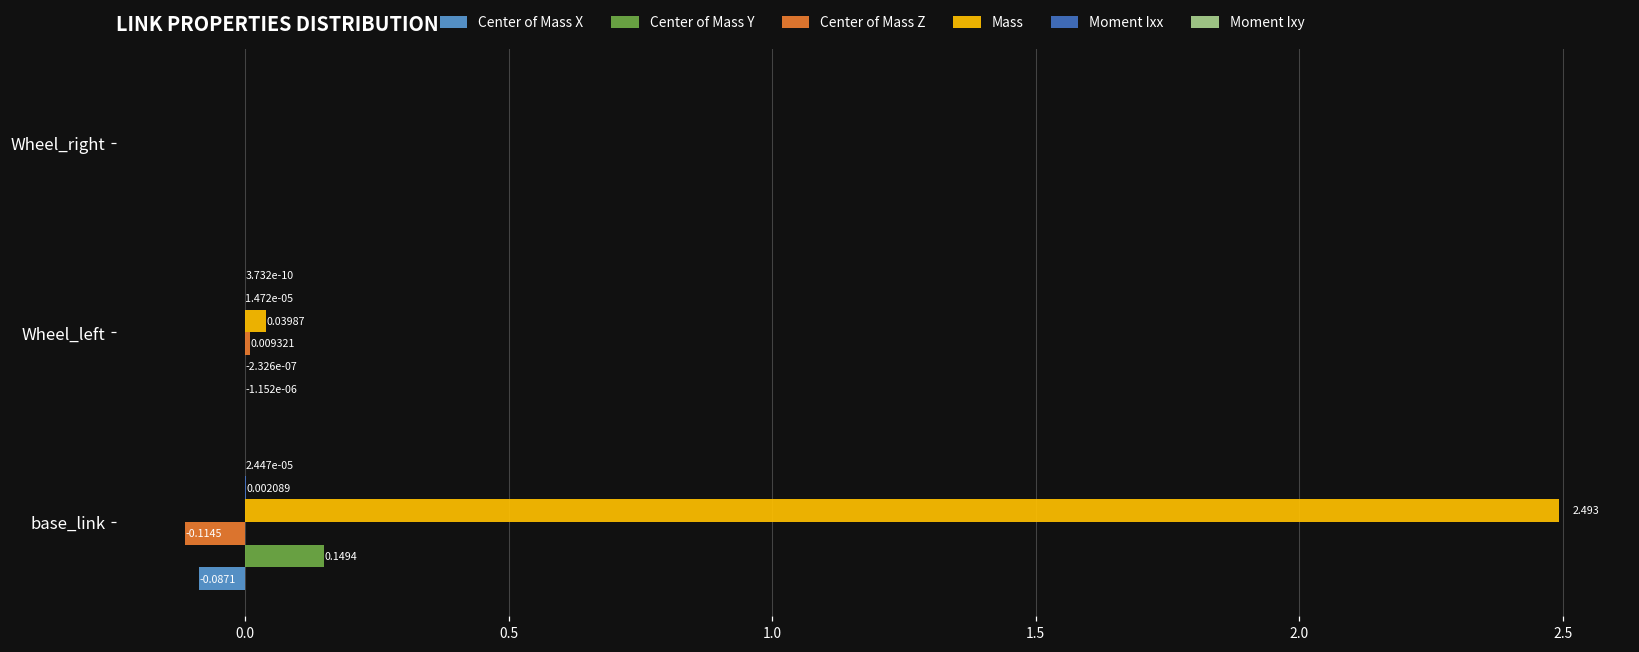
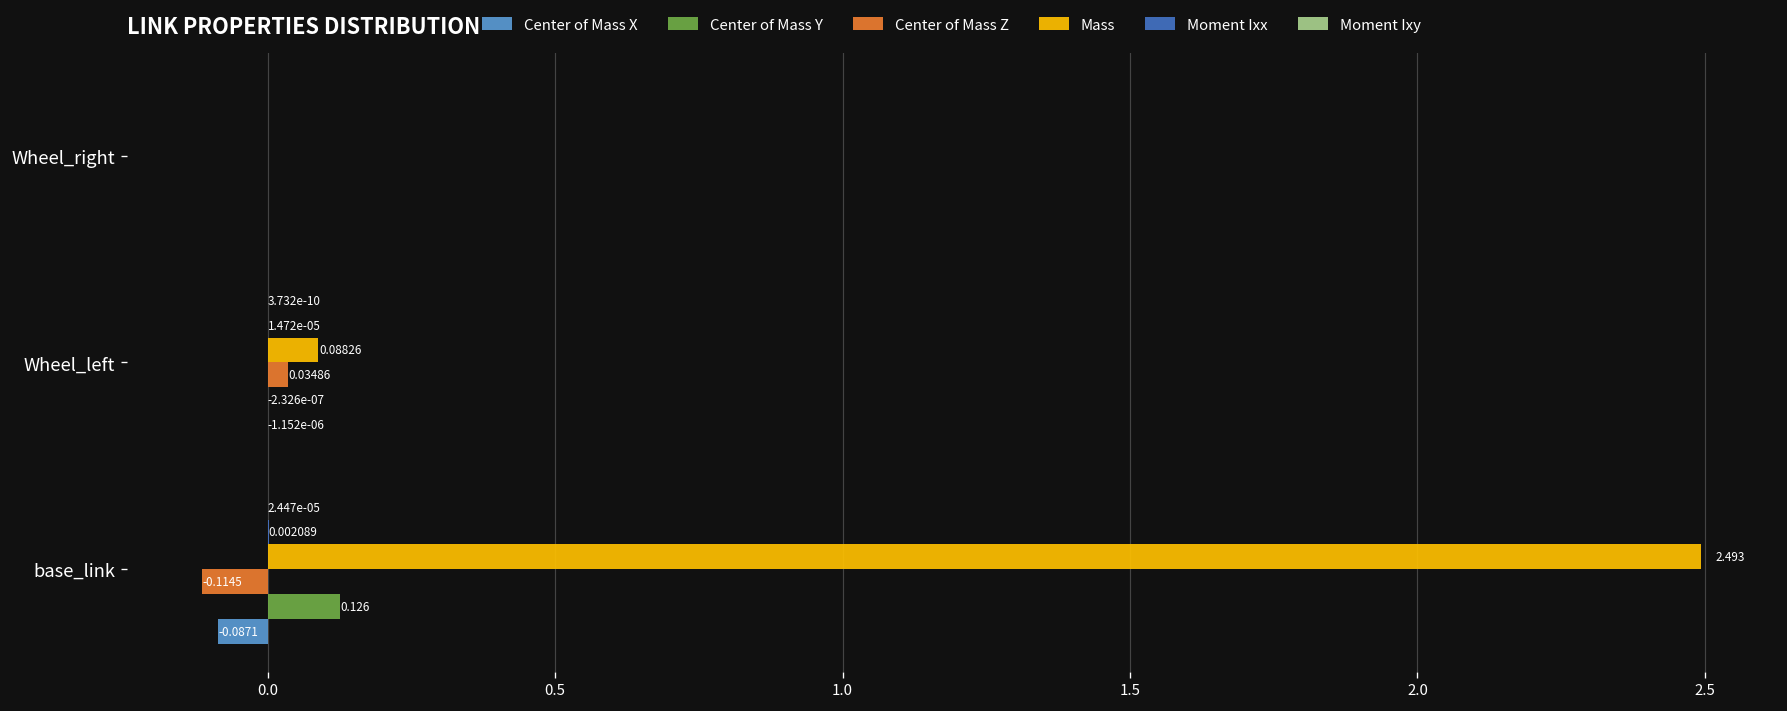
Mass, Wheel_left: 0.03987 -> 0.08826
Center of Mass Z, Wheel_left: 0.009321 -> 0.03486
Center of Mass Y, base_link: 0.1494 -> 0.126
